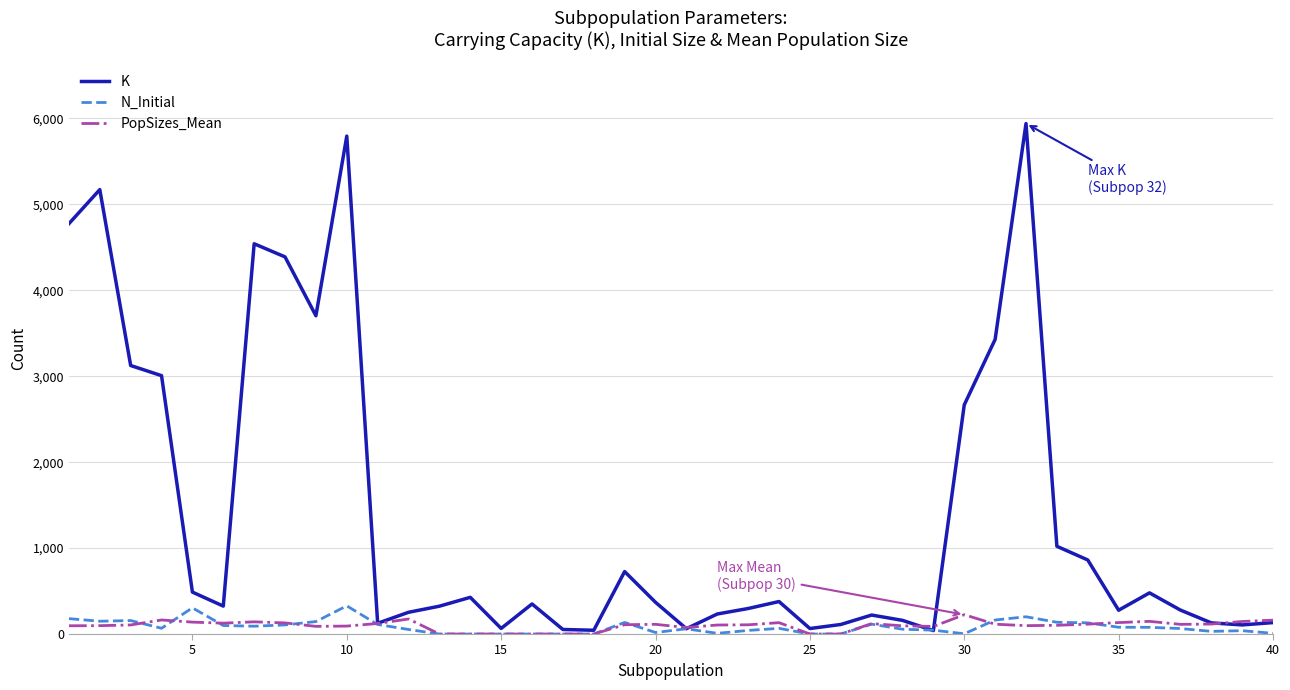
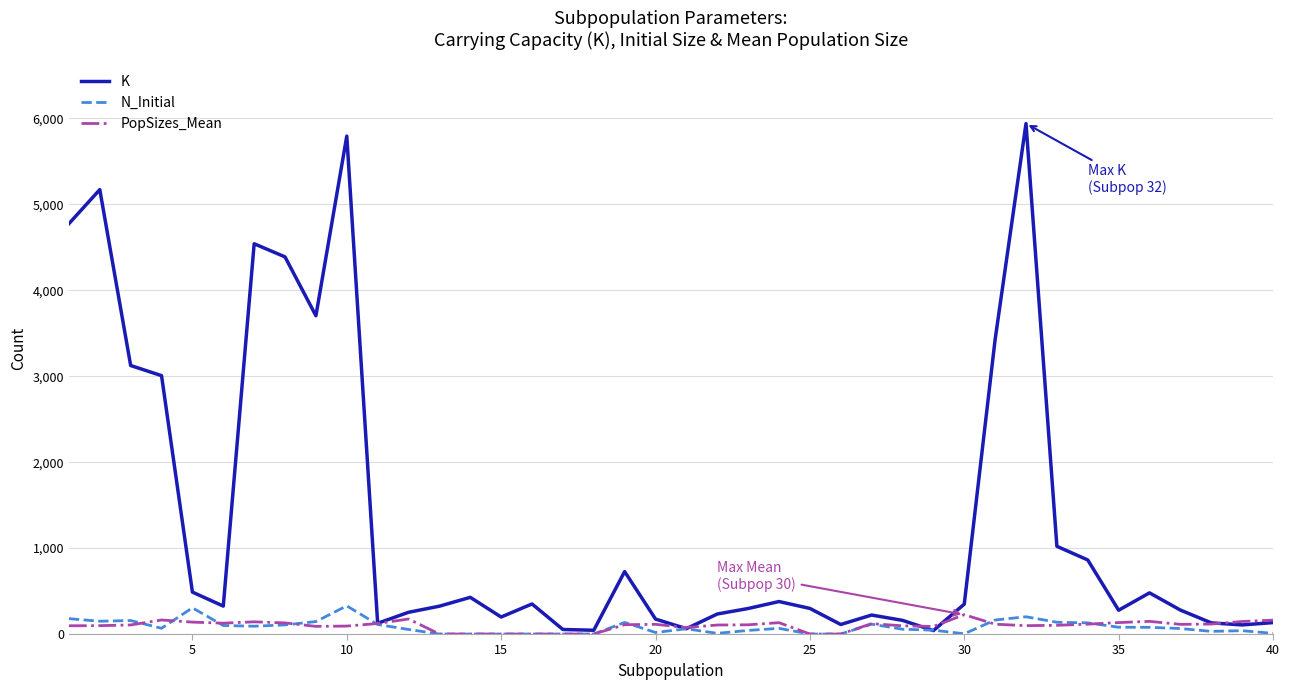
K, 15: 100 -> 200
K, 20: 400 -> 200
K, 25: 100 -> 300
K, 30: 2,700 -> 300
